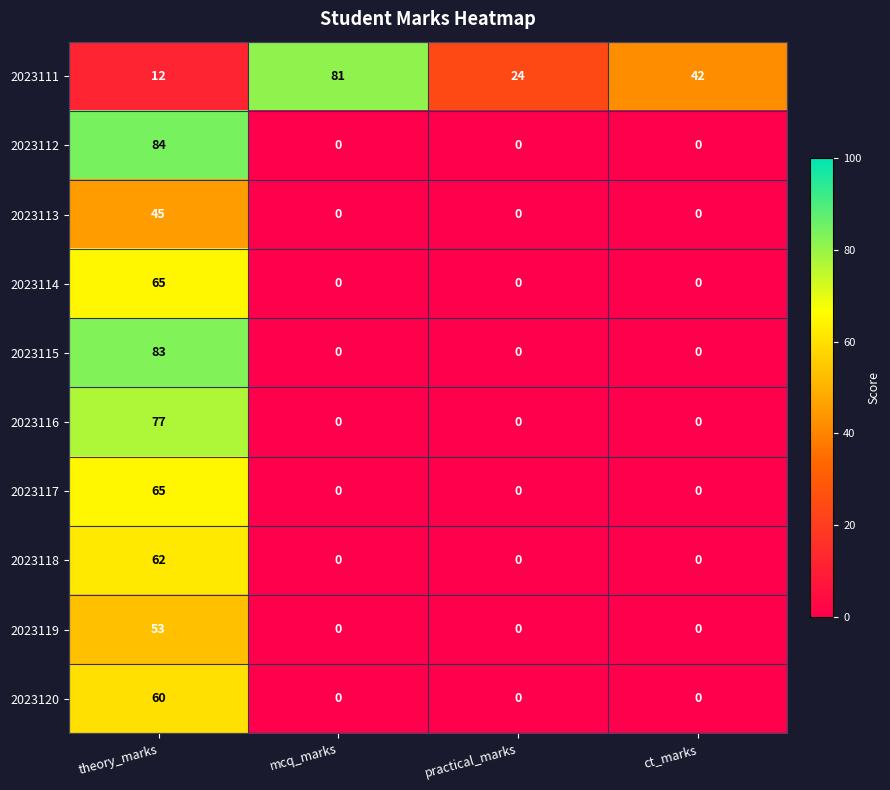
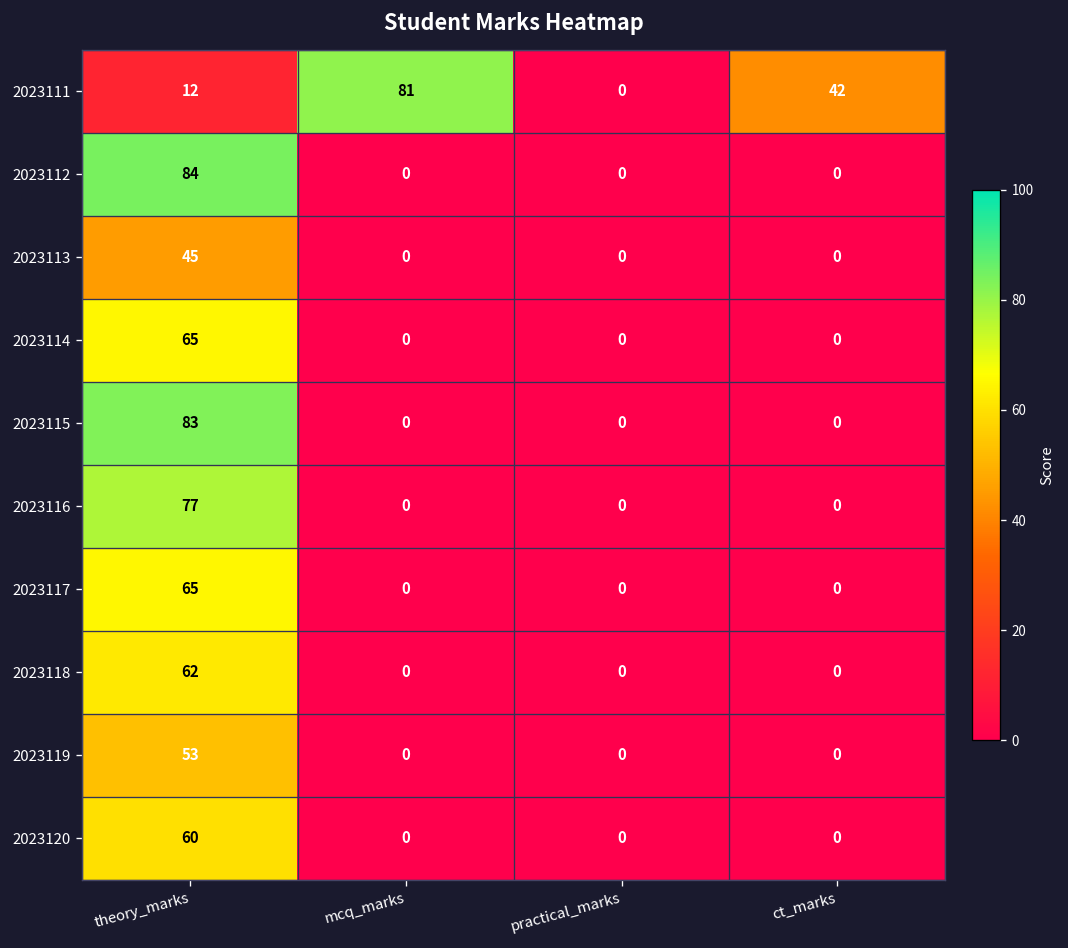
2023111, practical_marks: 24 -> 0
